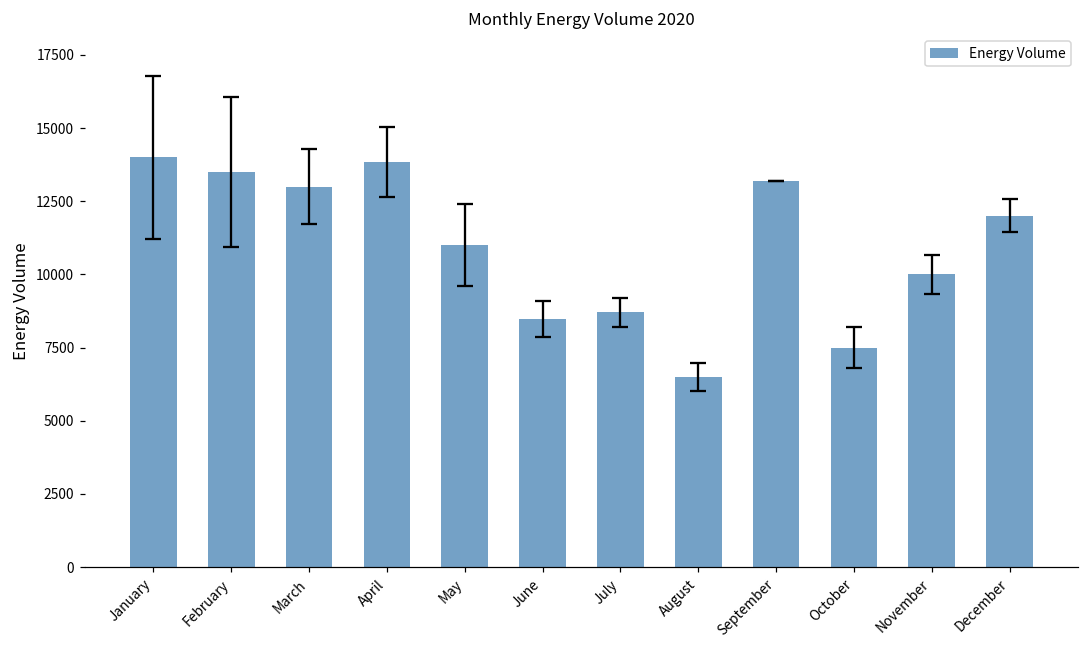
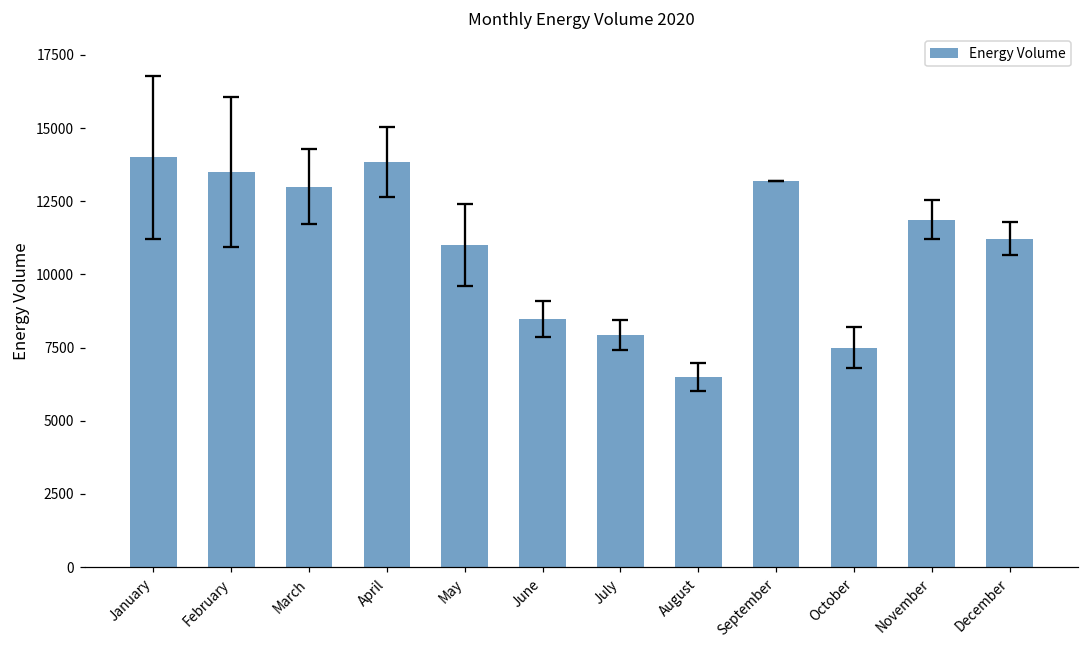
Energy Volume, July: 8700 -> 7900
Energy Volume, November: 10000 -> 11900
Energy Volume, December: 12000 -> 11200
